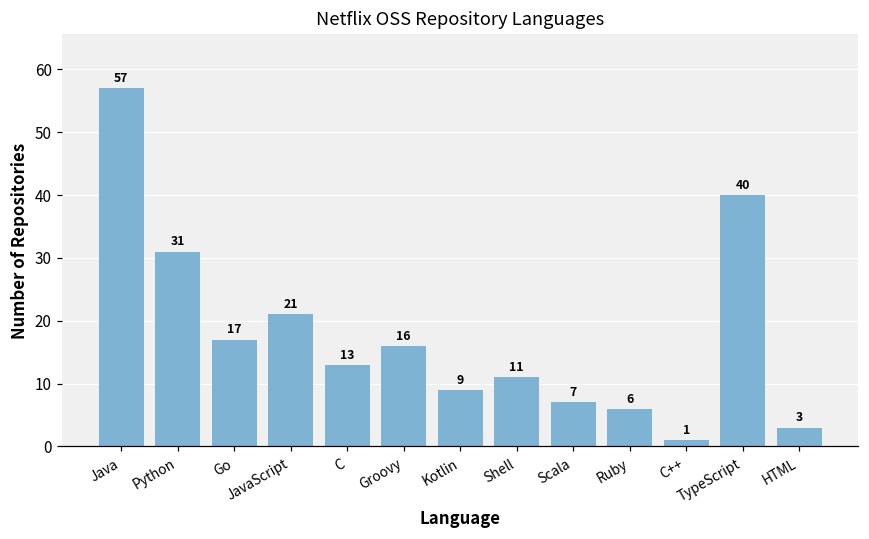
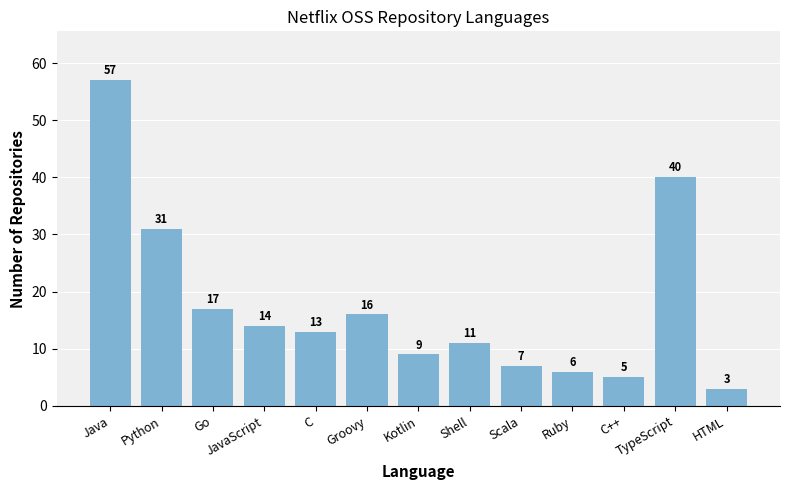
JavaScript: 21 -> 14
C++: 1 -> 5
